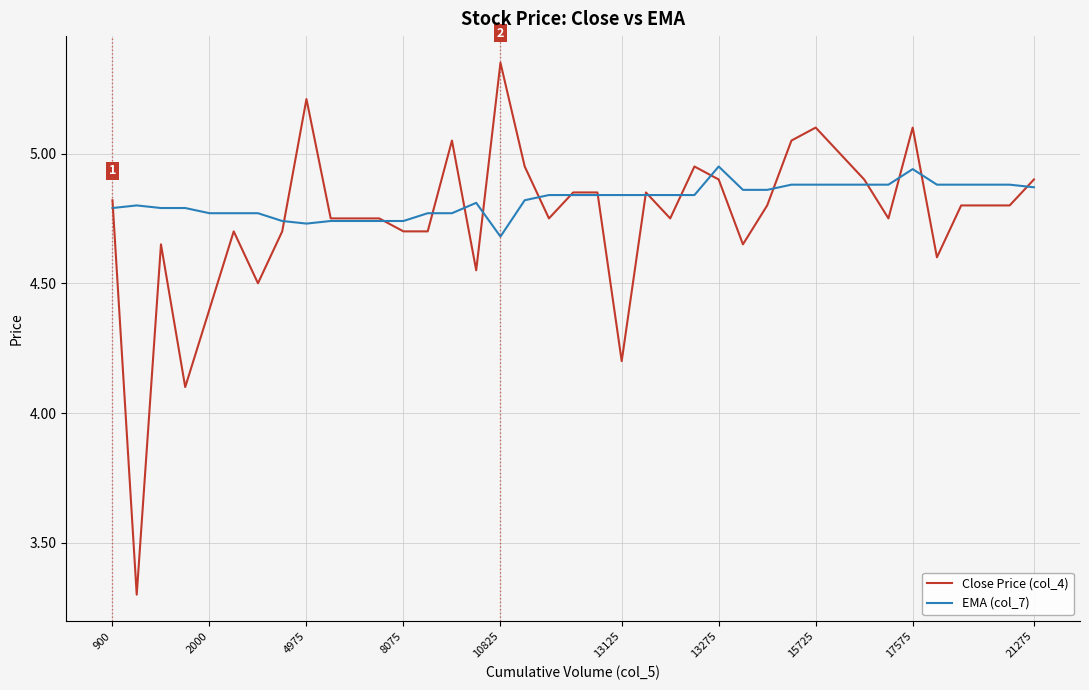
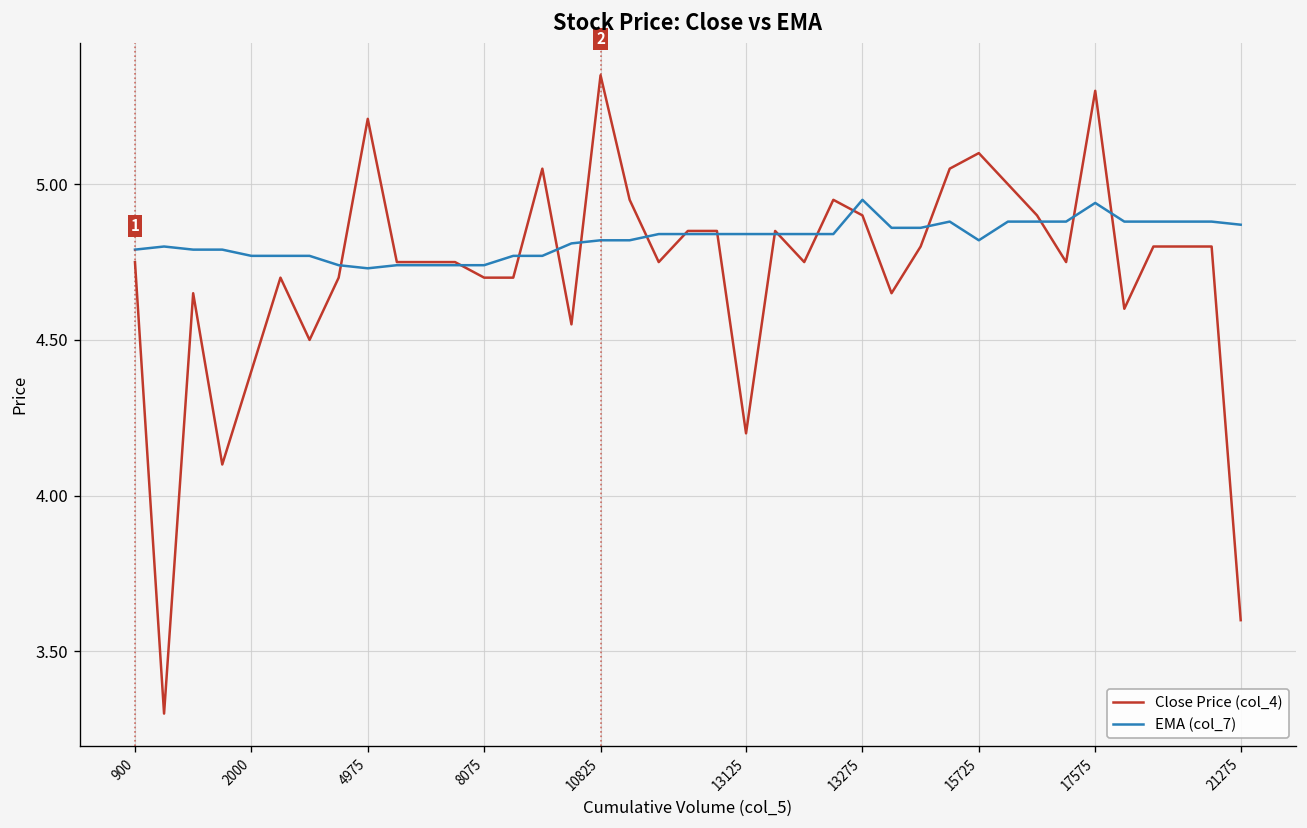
Close Price (col_4), 900: 4.82 -> 4.75
EMA (col_7), 10825: 4.68 -> 4.82
EMA (col_7), 15725: 4.88 -> 4.82
Close Price (col_4), 17575: 5.1 -> 5.3
Close Price (col_4), 21275: 4.9 -> 3.6
